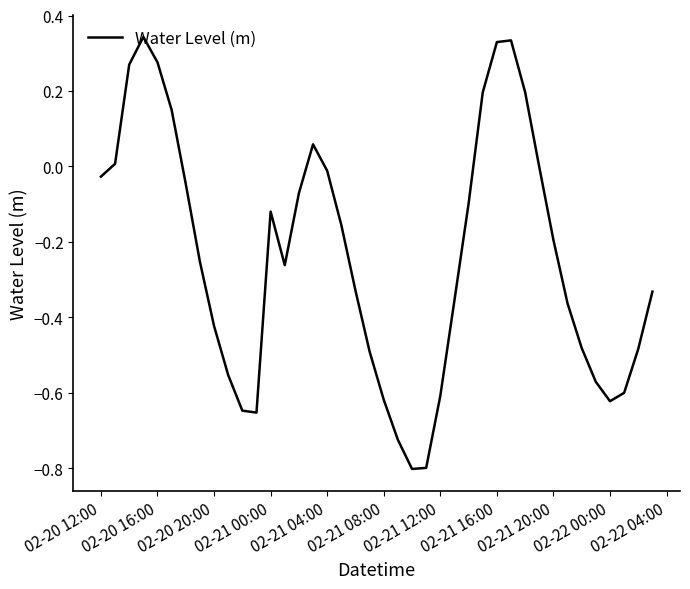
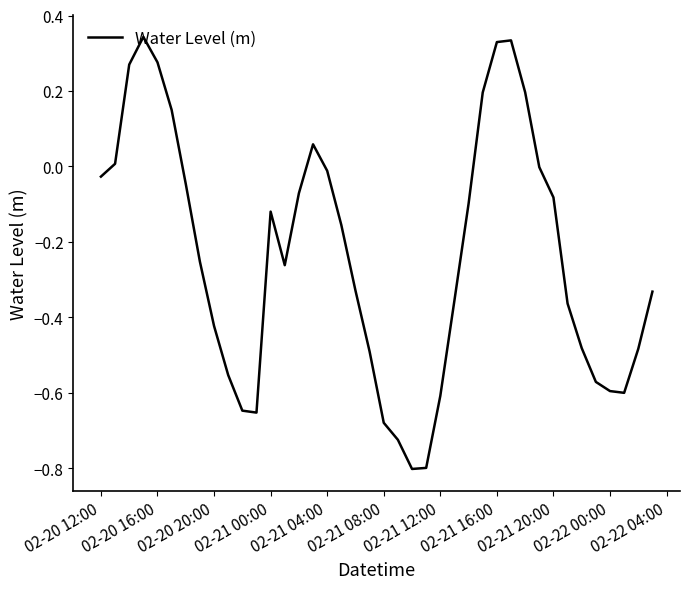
02-21 08:00: -0.62 -> -0.68
02-21 20:00: -0.20 -> -0.08
02-22 00:00: -0.62 -> -0.60
